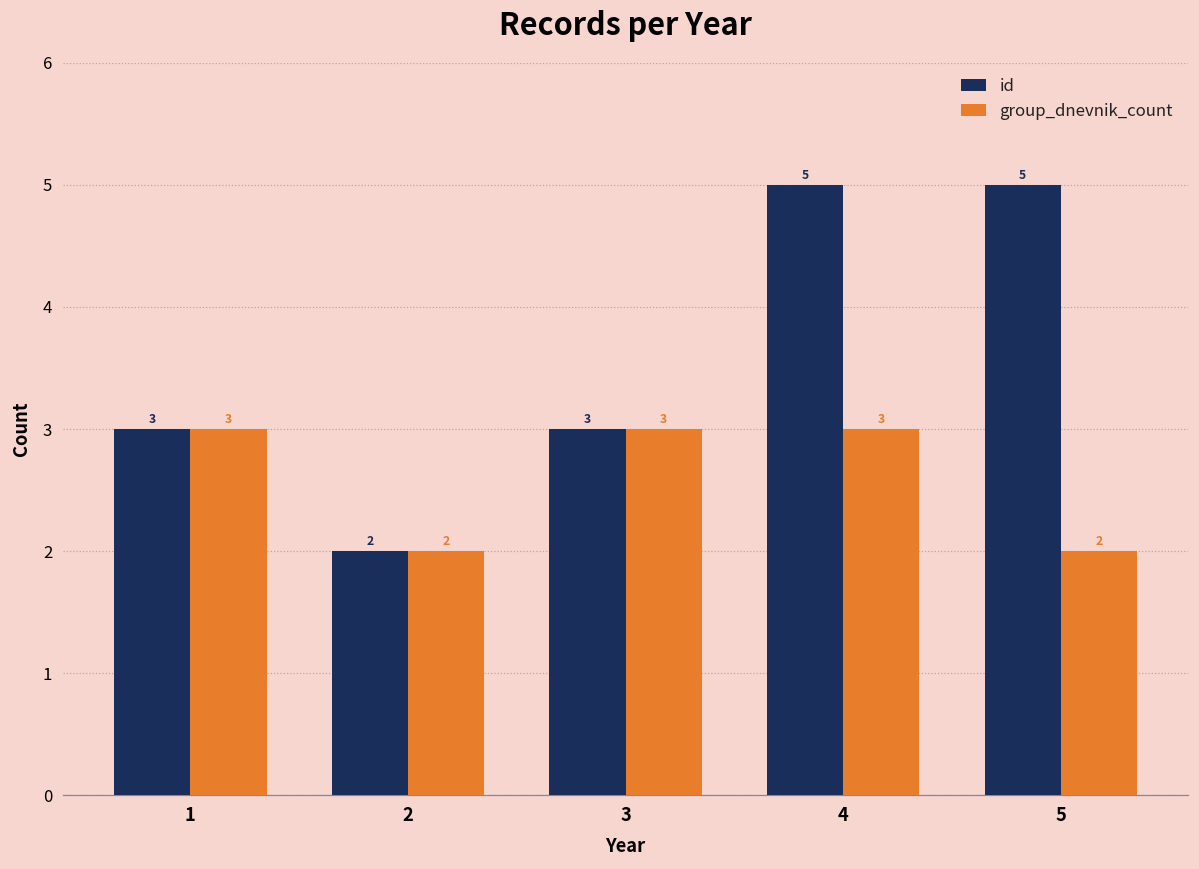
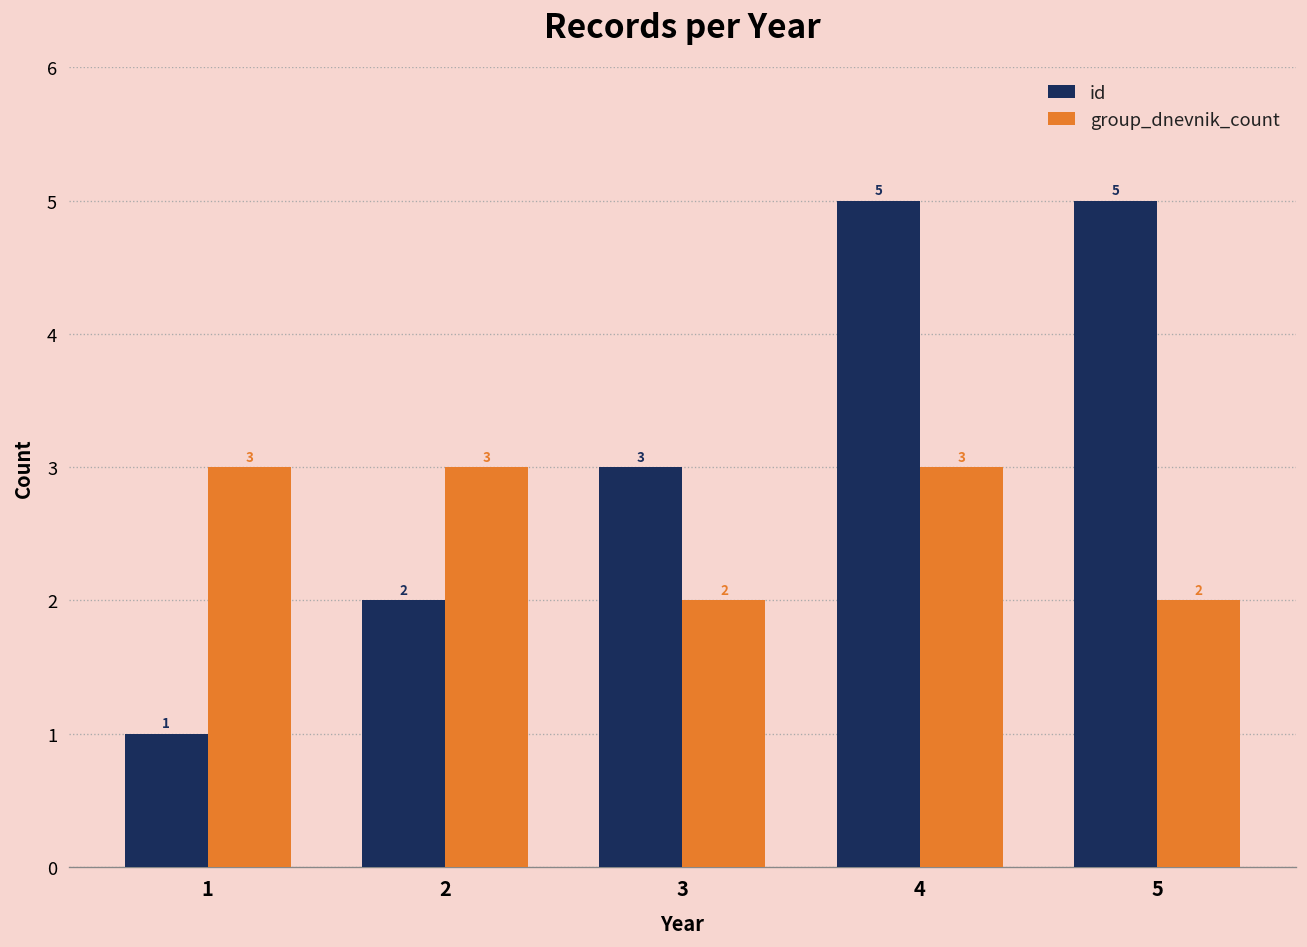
id, 1: 3 -> 1
group_dnevnik_count, 2: 2 -> 3
group_dnevnik_count, 3: 3 -> 2
